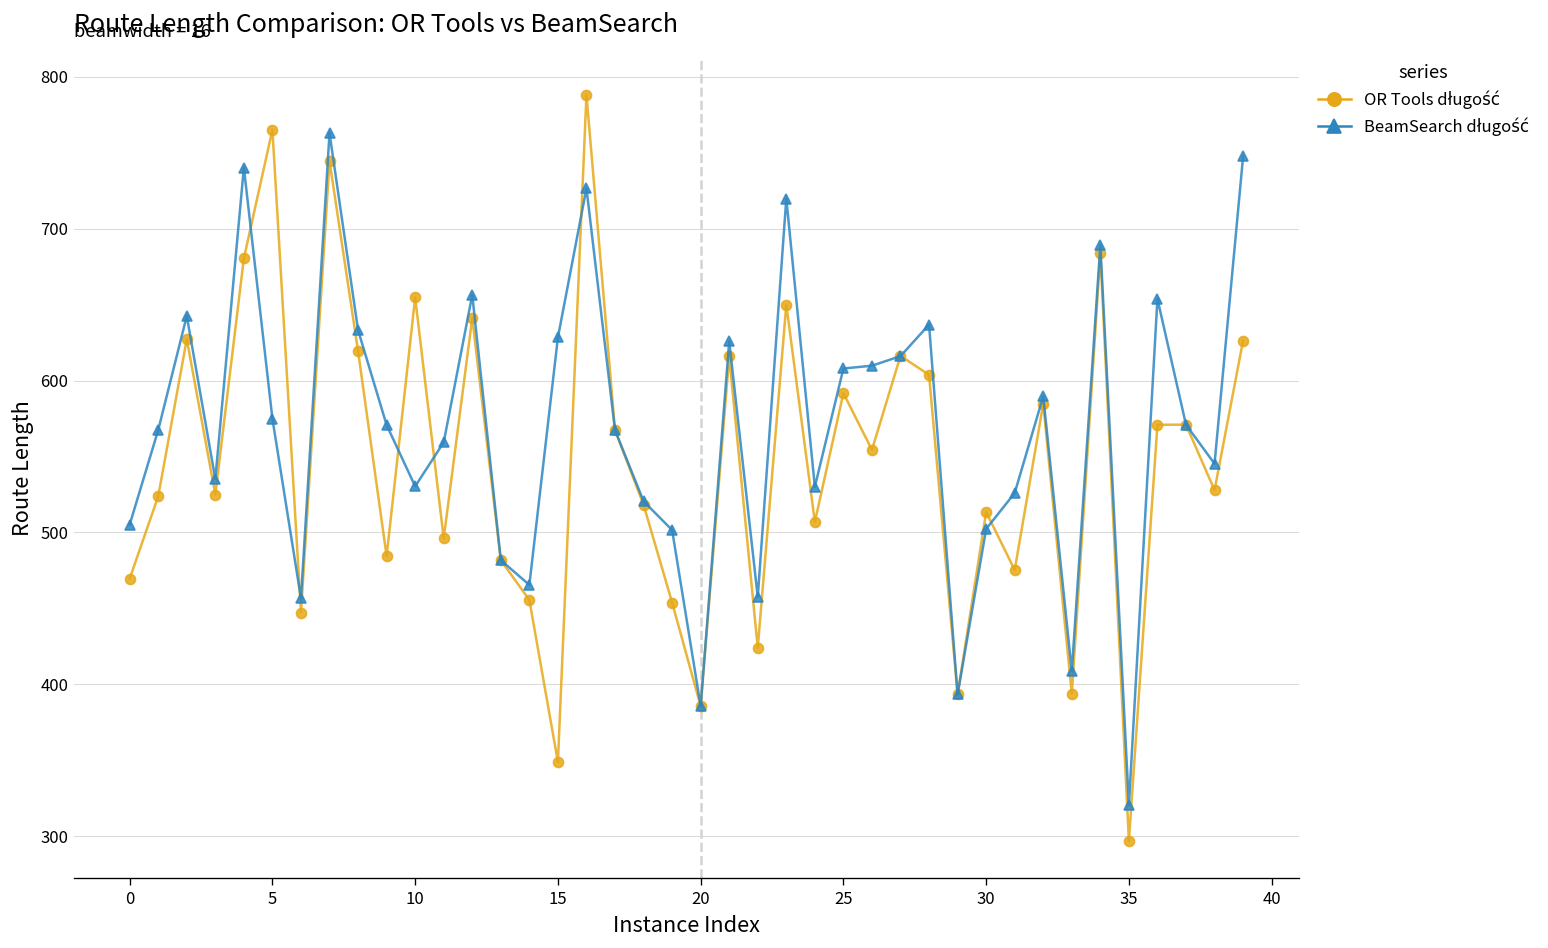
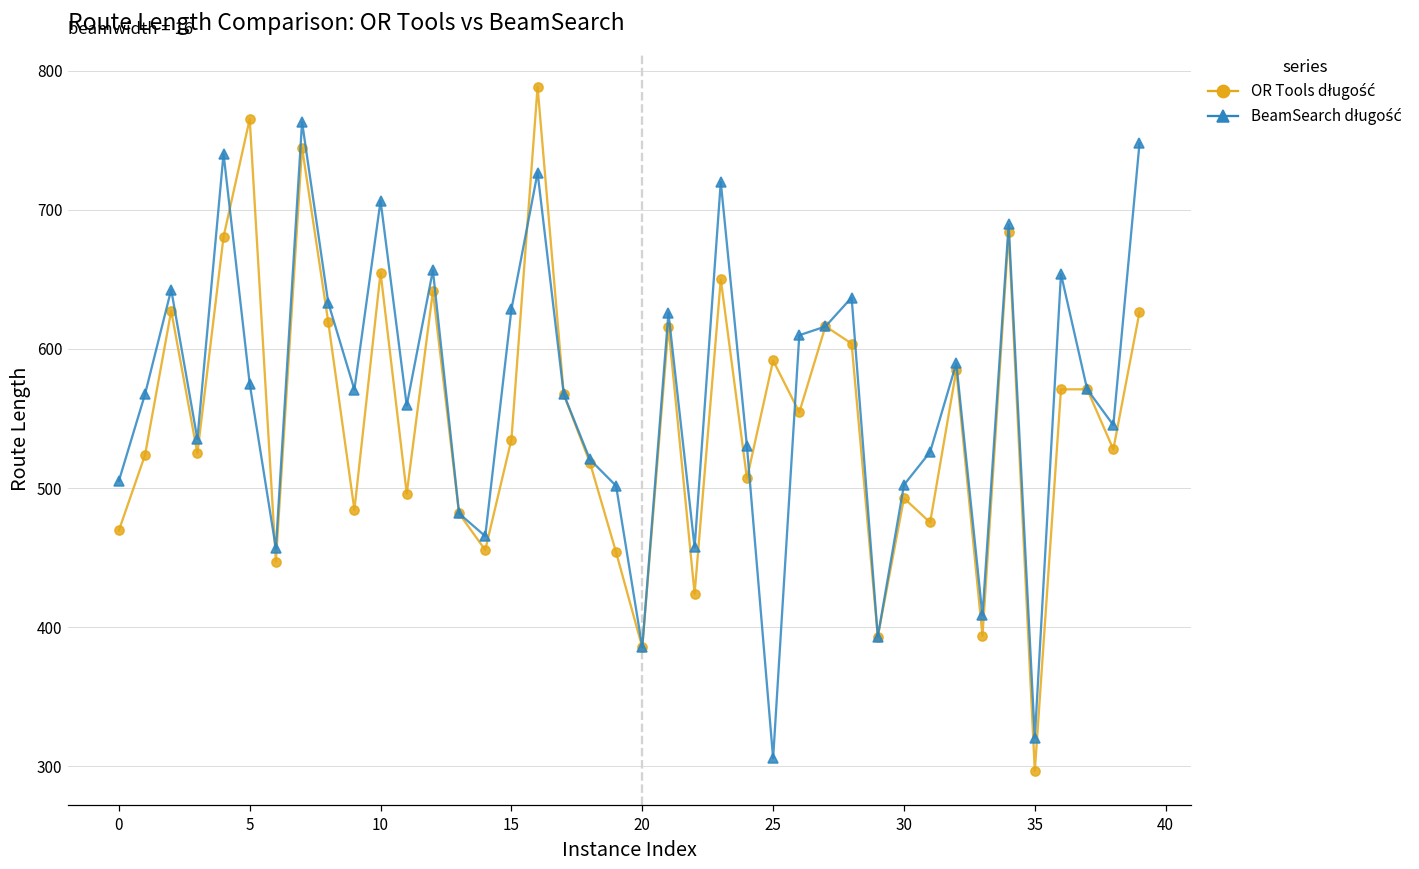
BeamSearch długość, 10: 530 -> 706
OR Tools długość, 15: 349 -> 535
BeamSearch długość, 25: 608 -> 306
OR Tools długość, 30: 513 -> 493
